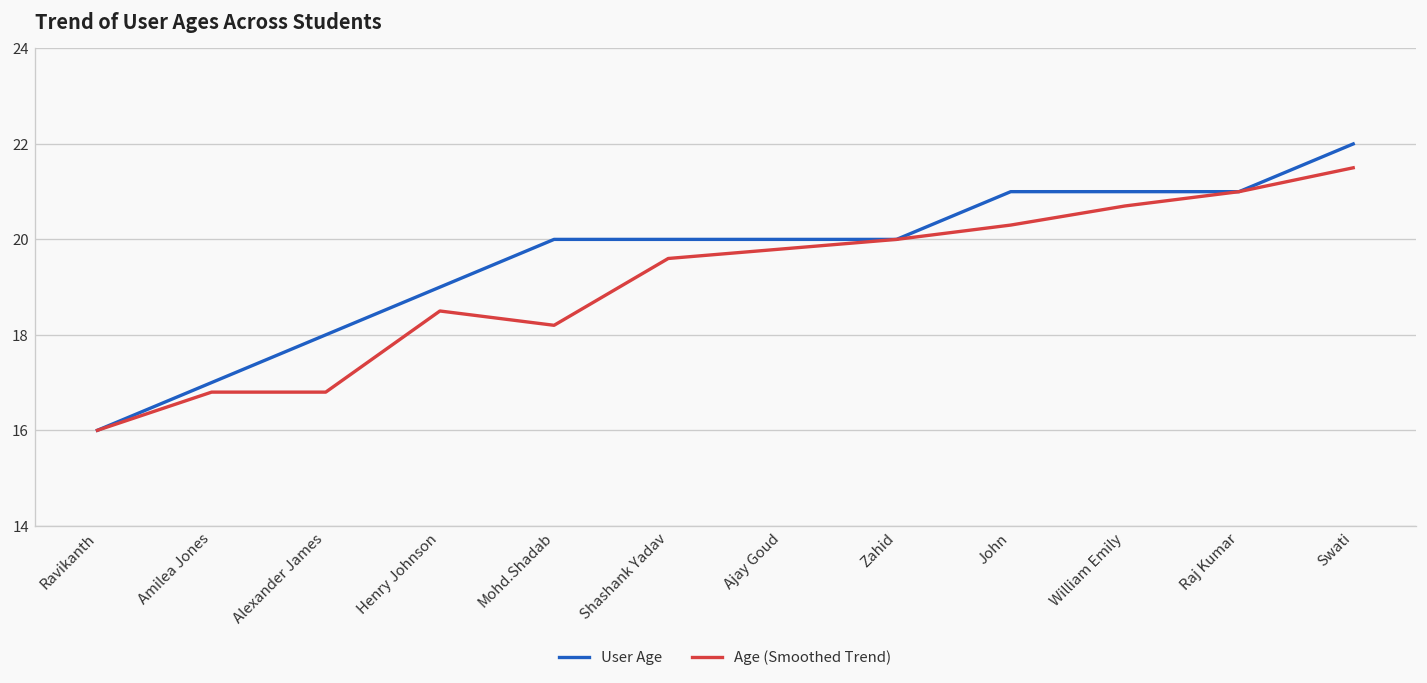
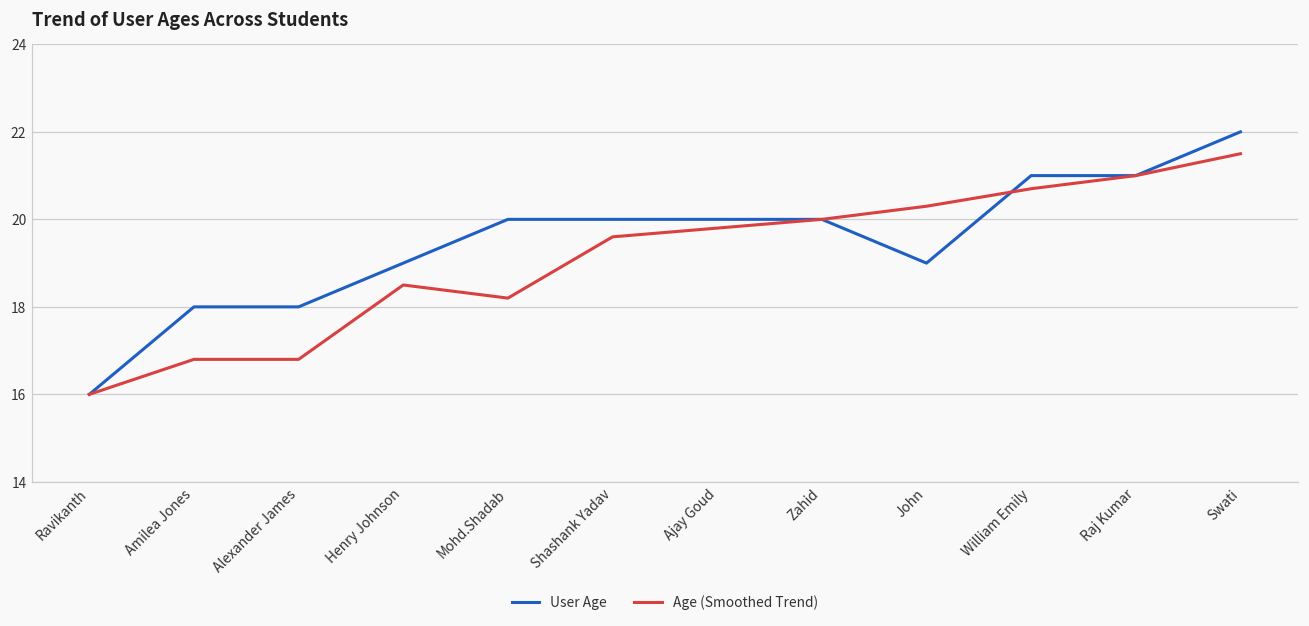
User Age, Amilea Jones: 17 -> 18
User Age, John: 21 -> 19
